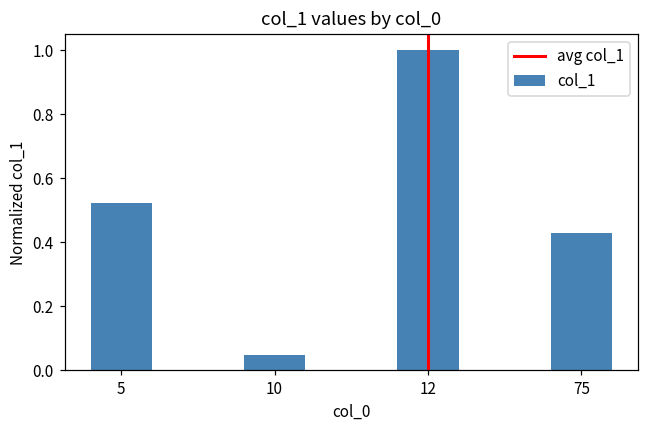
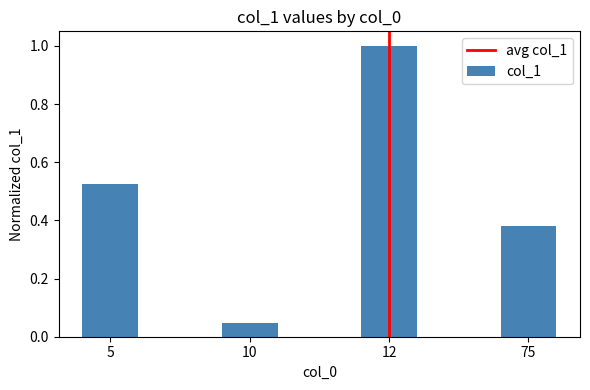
75: 0.43 -> 0.38
